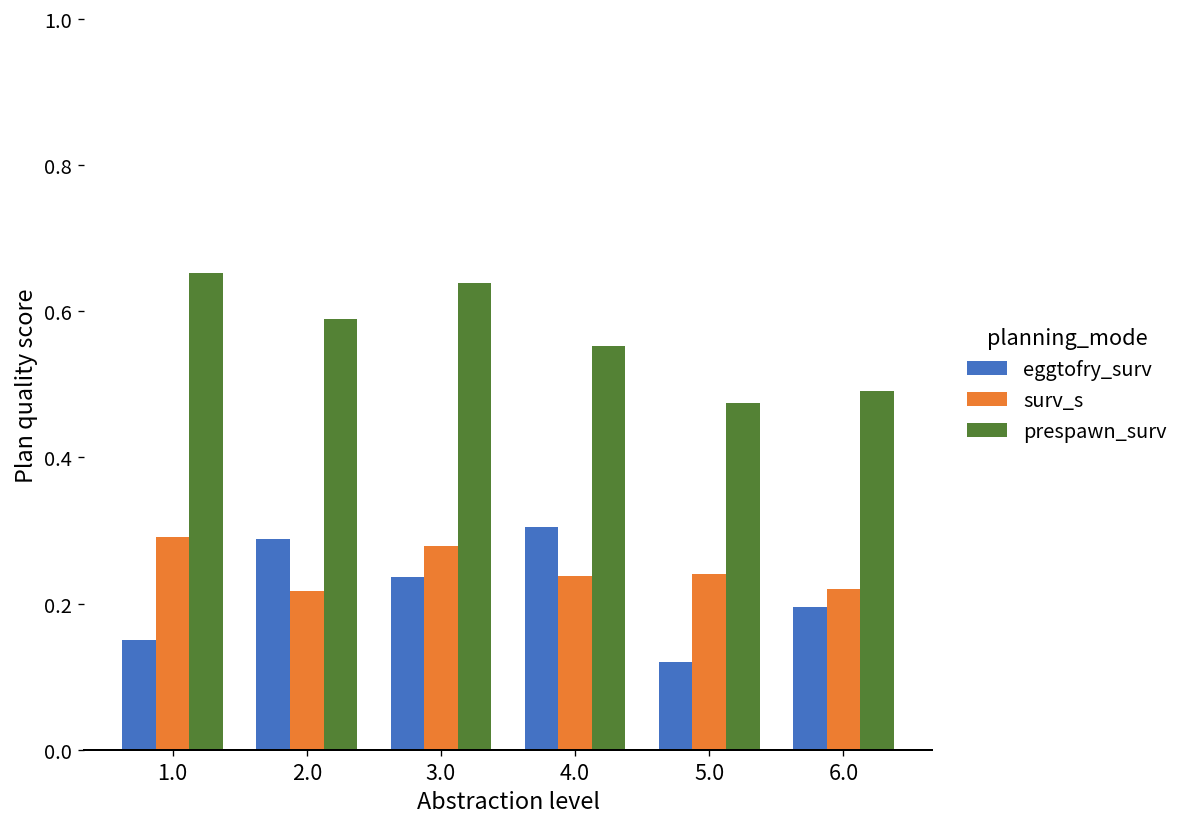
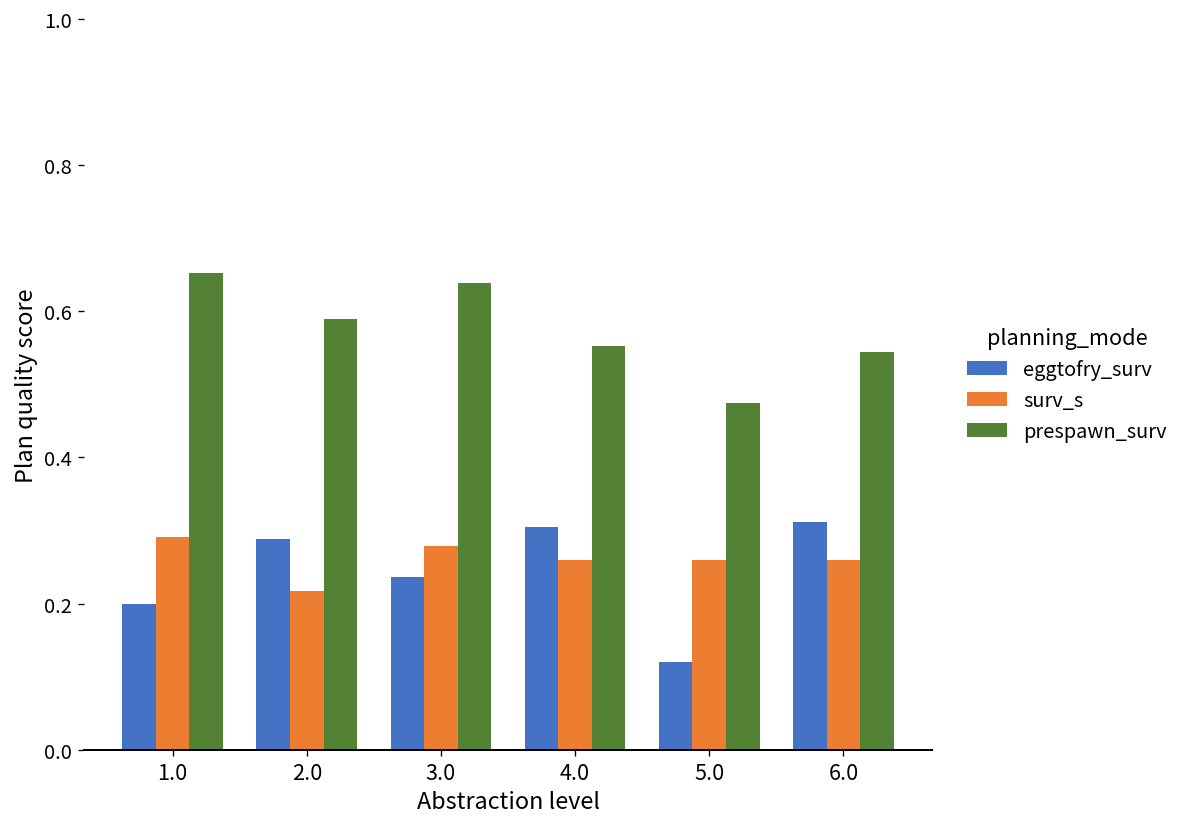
eggtofry_surv, 1.0: 0.15 -> 0.20
surv_s, 4.0: 0.24 -> 0.26
surv_s, 5.0: 0.24 -> 0.26
eggtofry_surv, 6.0: 0.20 -> 0.31
surv_s, 6.0: 0.22 -> 0.26
prespawn_surv, 6.0: 0.49 -> 0.54
